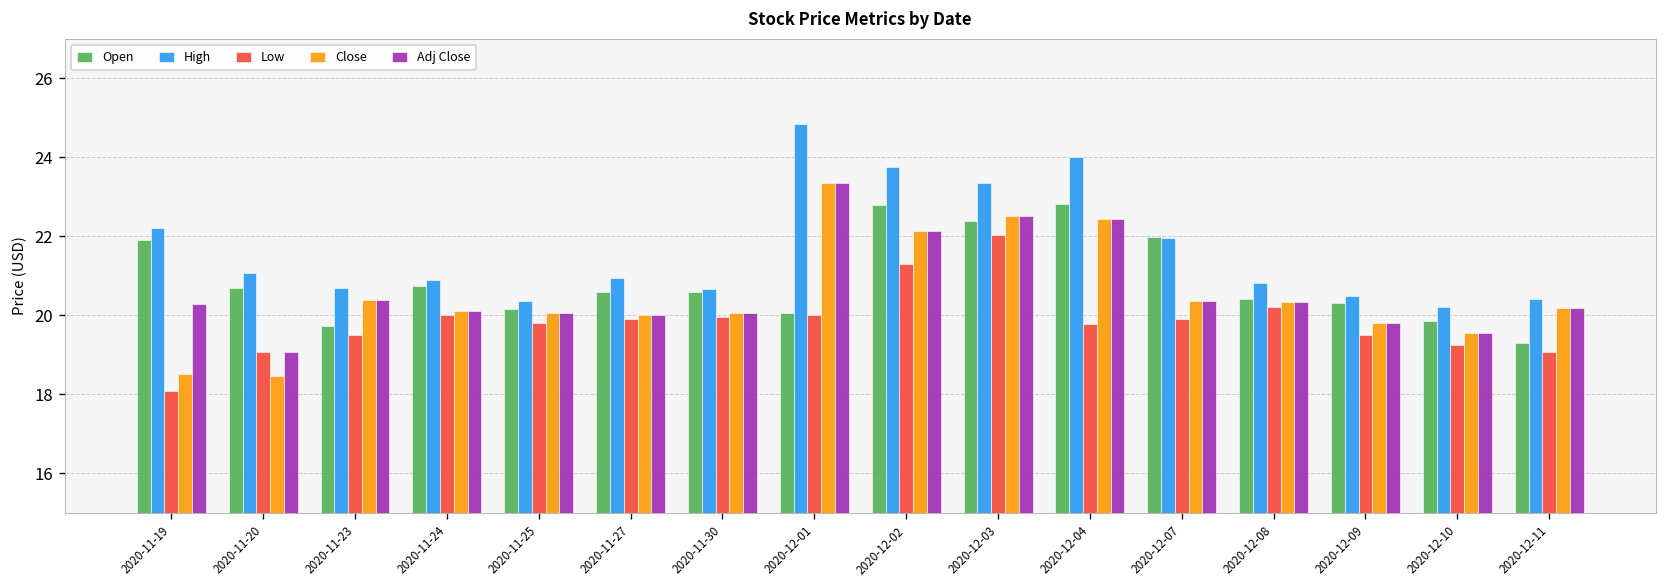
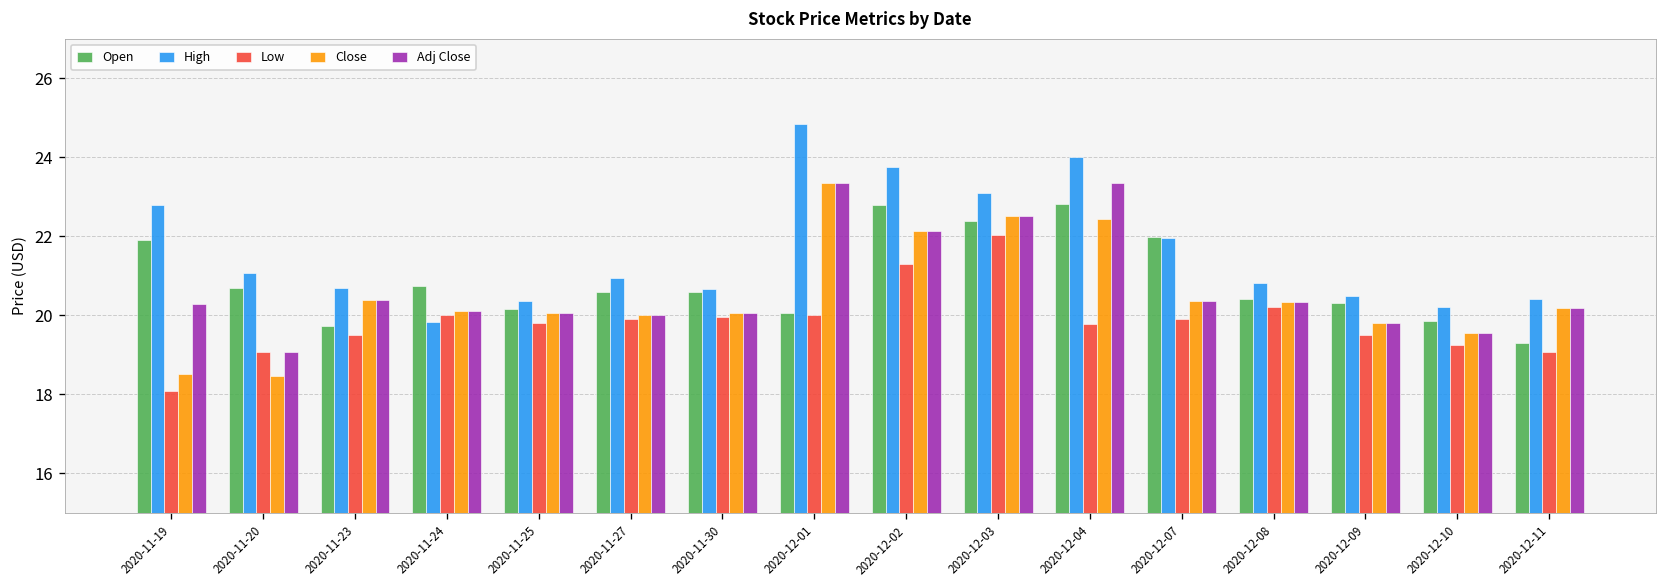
High, 2020-11-19: 22.2 -> 22.8
High, 2020-11-24: 20.9 -> 19.8
High, 2020-12-03: 23.3 -> 23.1
Adj Close, 2020-12-04: 22.4 -> 23.4
